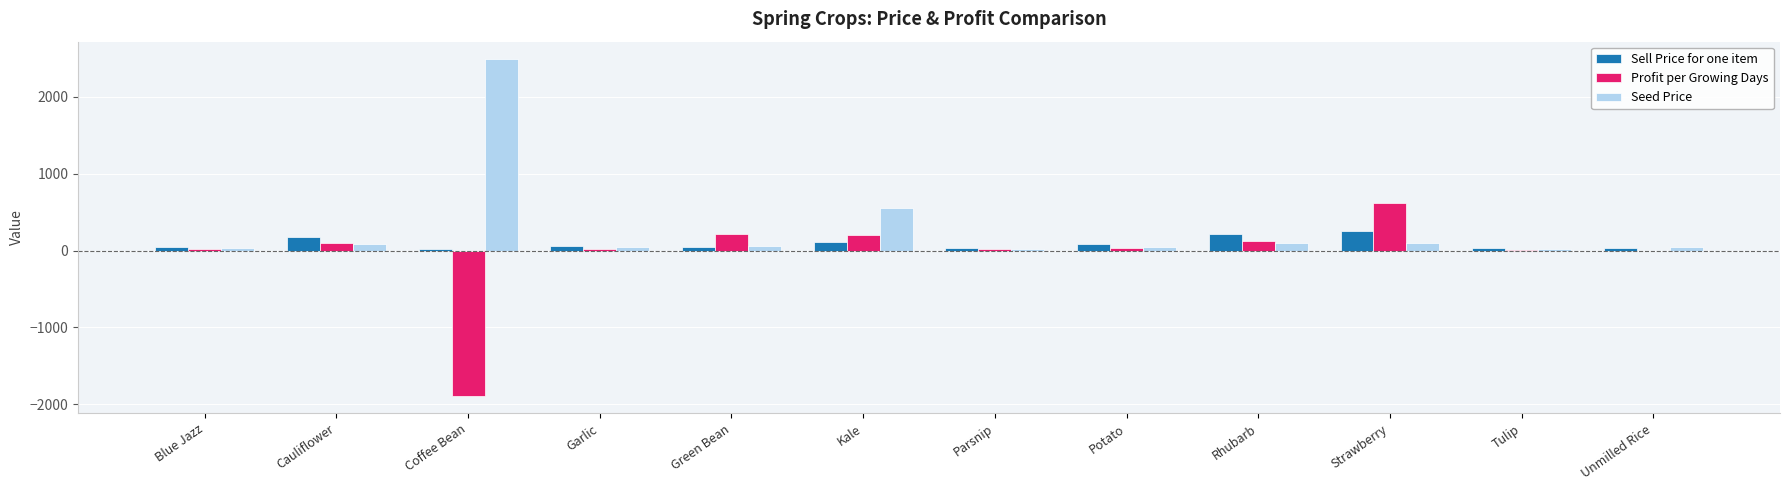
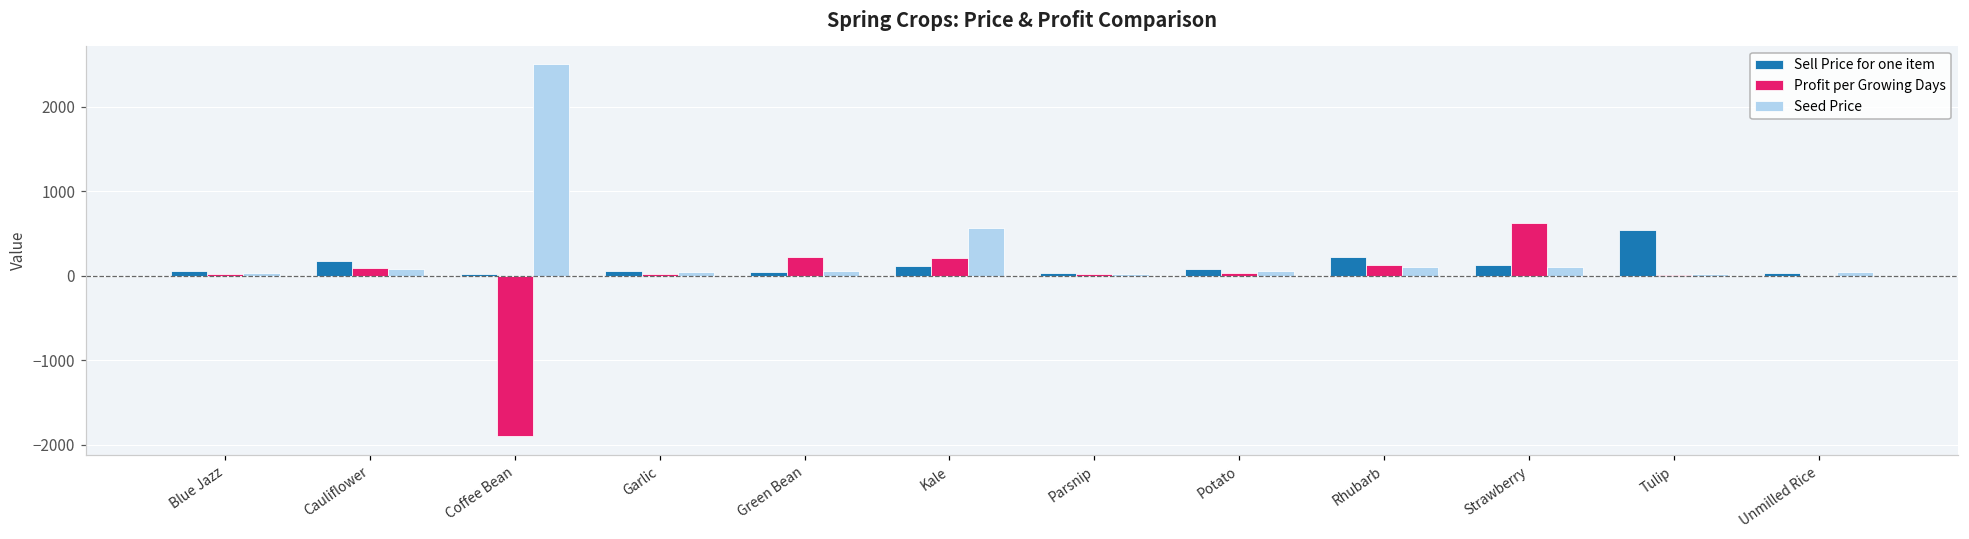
Sell Price for one item, Strawberry: 300 -> 100
Sell Price for one item, Tulip: 0 -> 500
